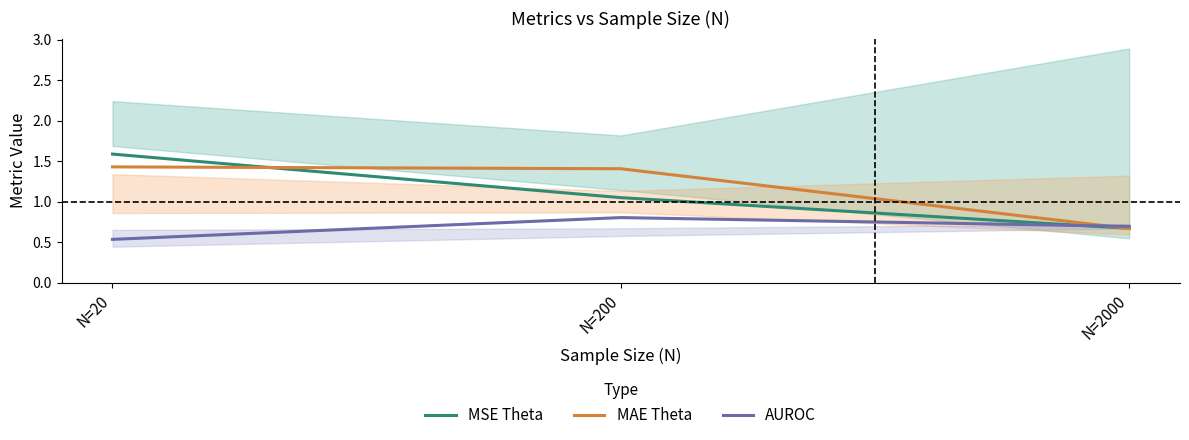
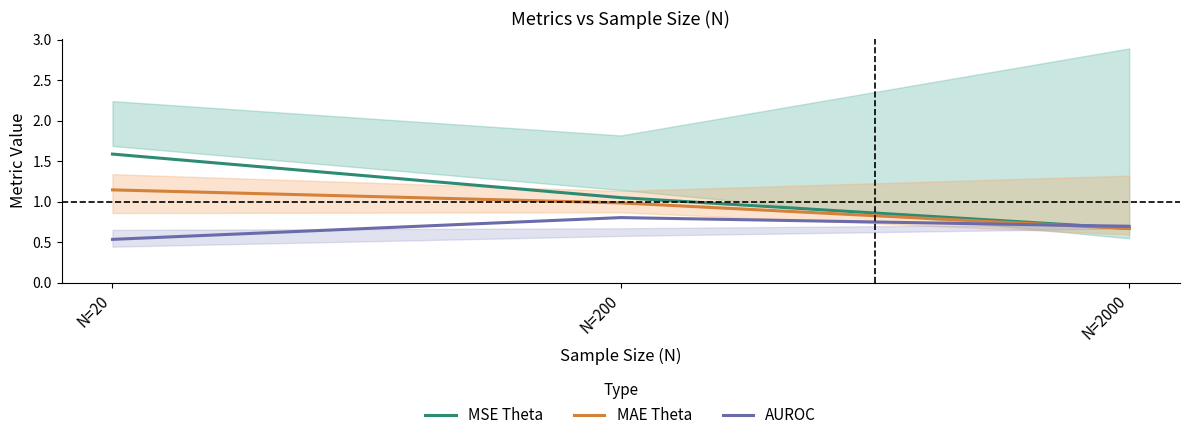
MAE Theta, N=20: 1.4 -> 1.1
MAE Theta, N=200: 1.4 -> 1.0
